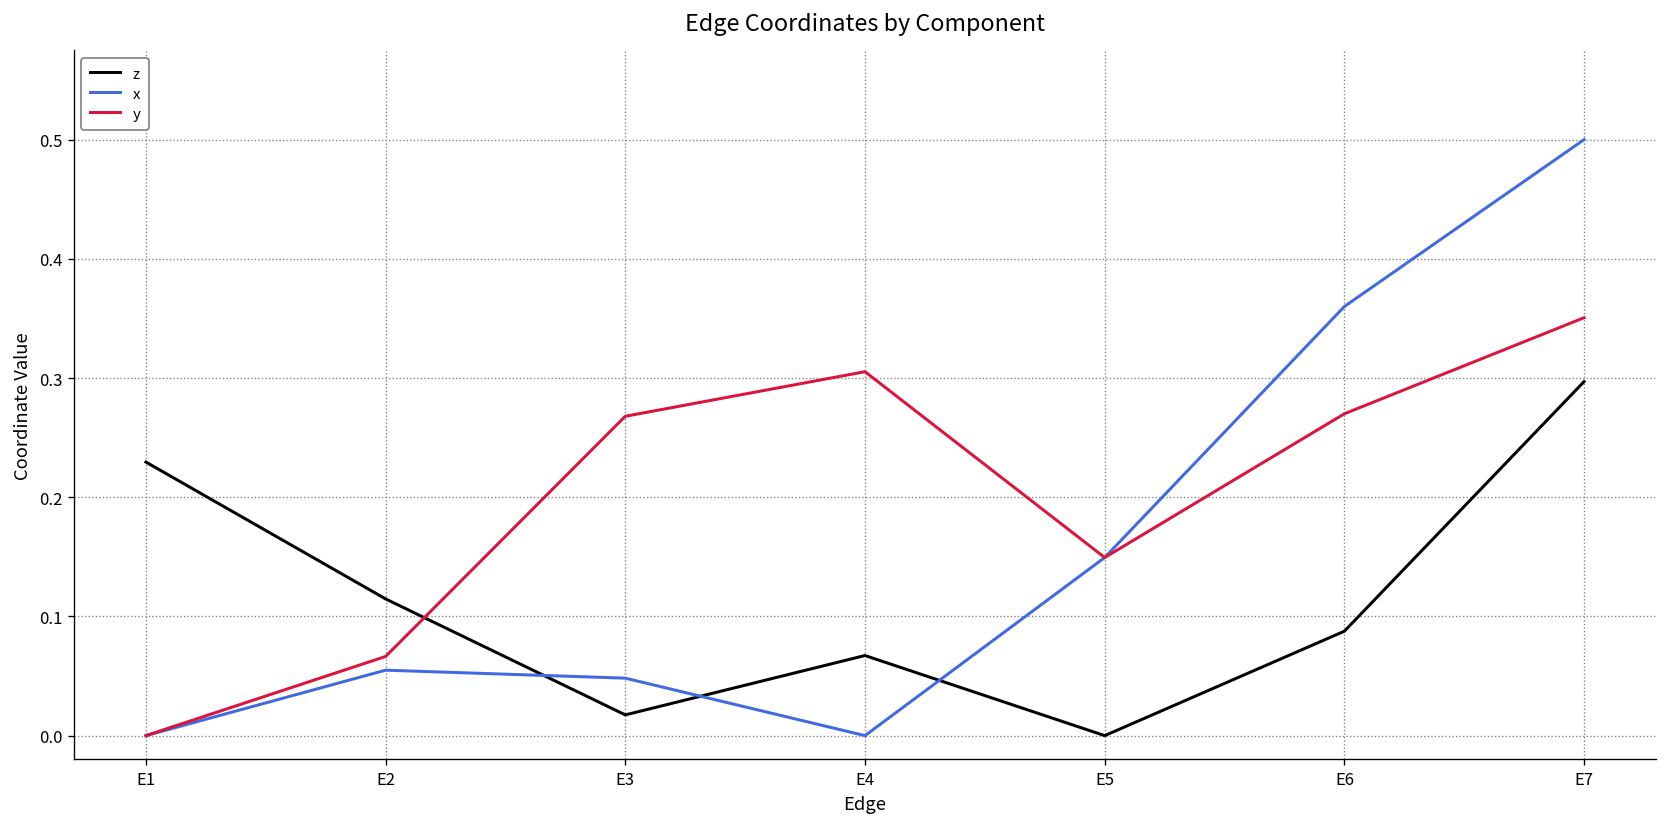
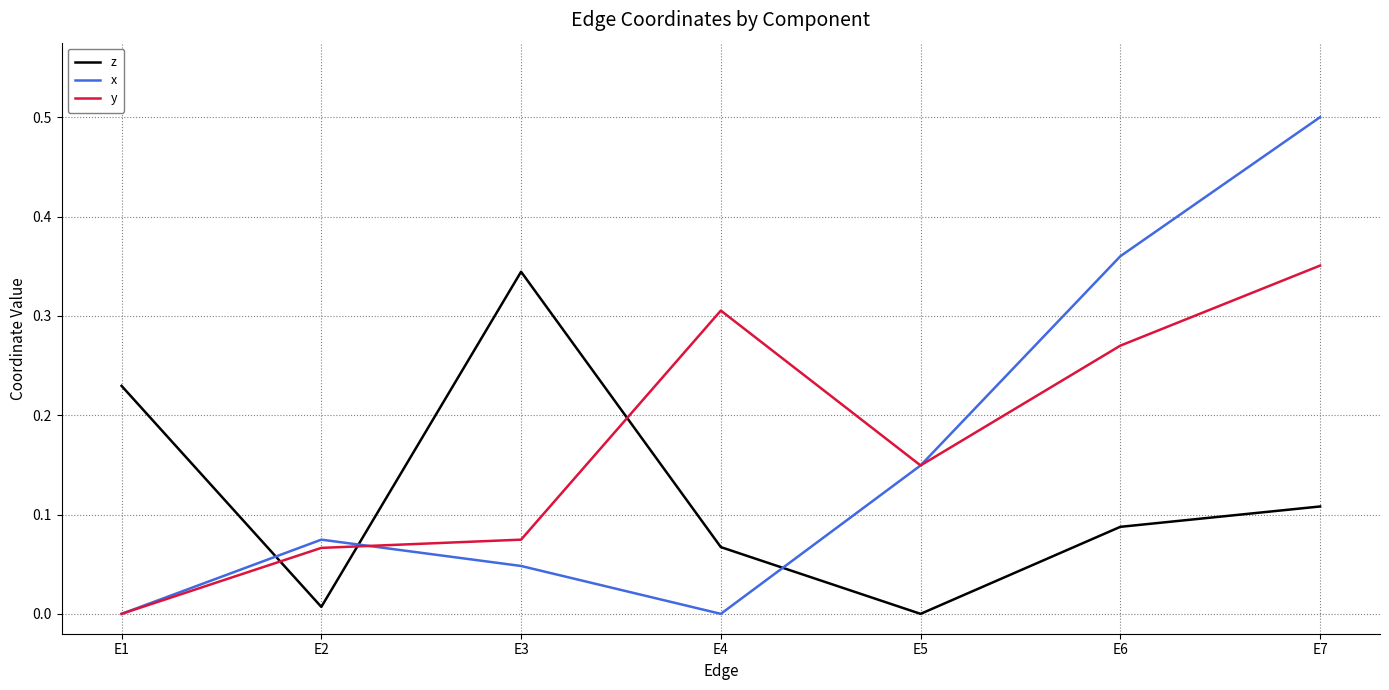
z, E2: 0.11 -> 0.01
x, E2: 0.05 -> 0.07
z, E3: 0.02 -> 0.34
y, E3: 0.27 -> 0.07
z, E7: 0.30 -> 0.11
